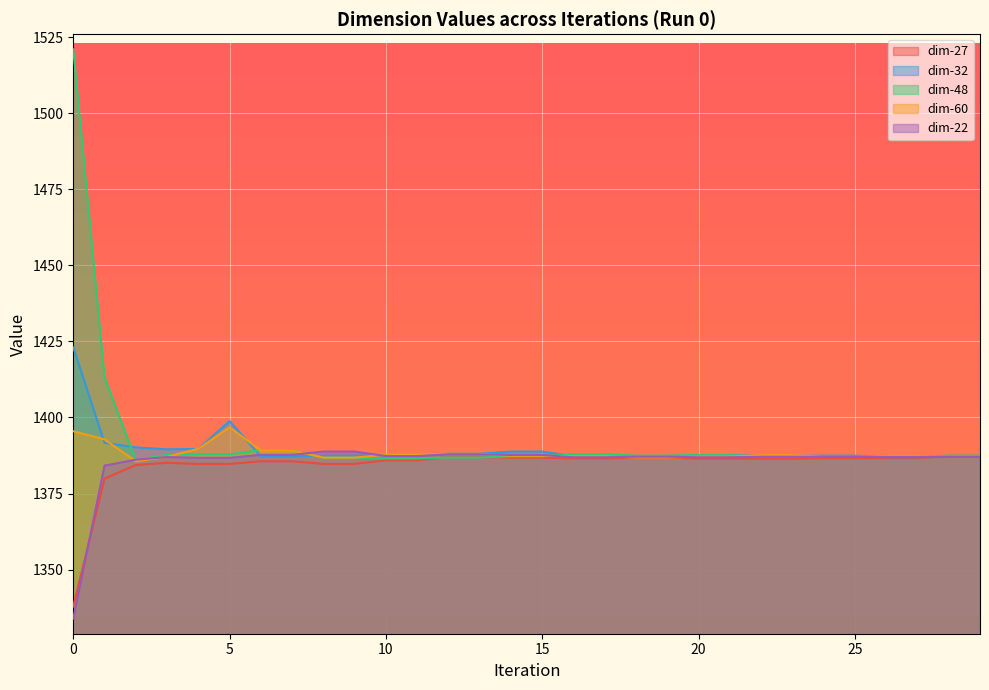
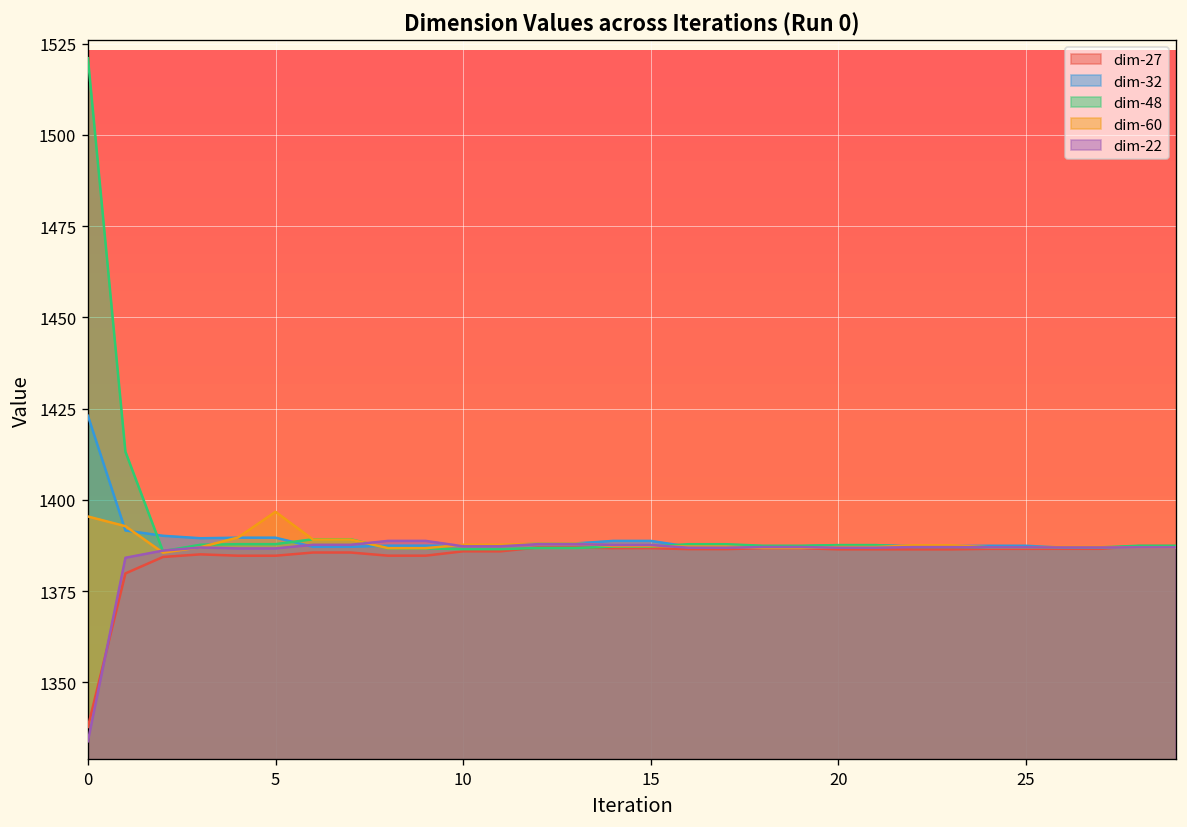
dim-32, 5: 1399 -> 1390
